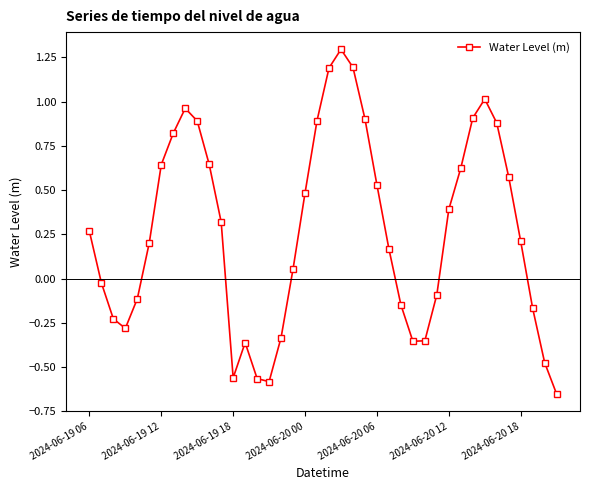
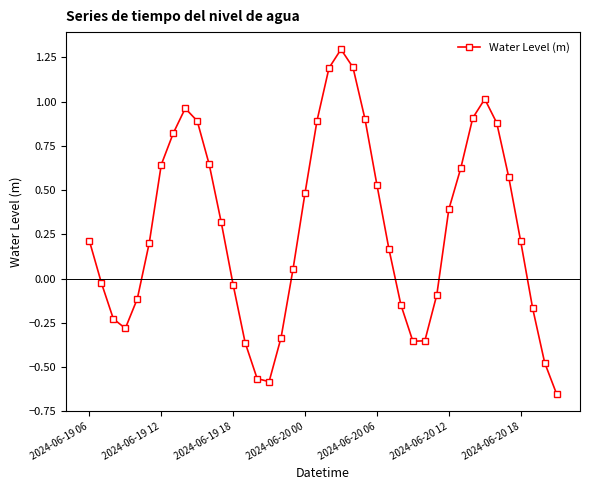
2024-06-19 06: 0.27 -> 0.21
2024-06-19 18: -0.56 -> -0.04
